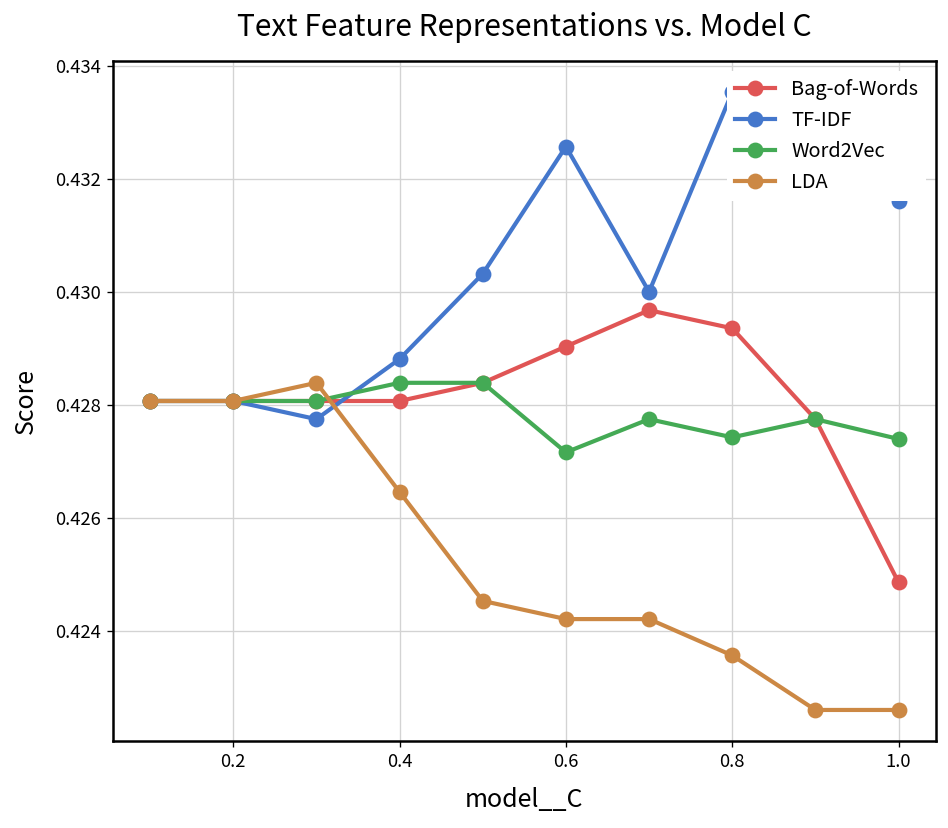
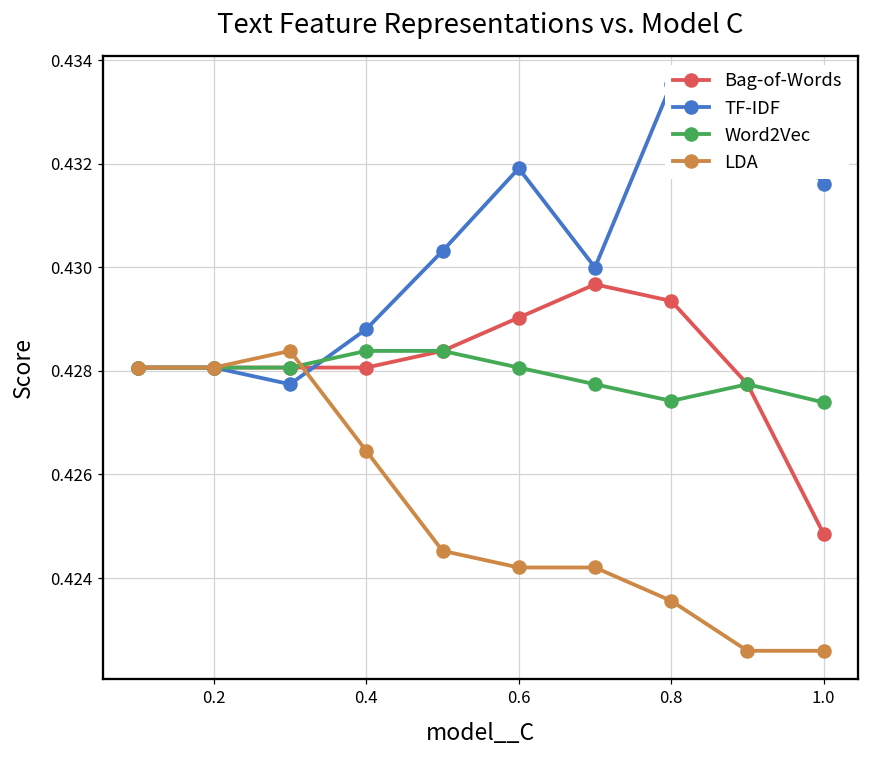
TF-IDF, 0.6: 0.4326 -> 0.4319
Word2Vec, 0.6: 0.4272 -> 0.4281
